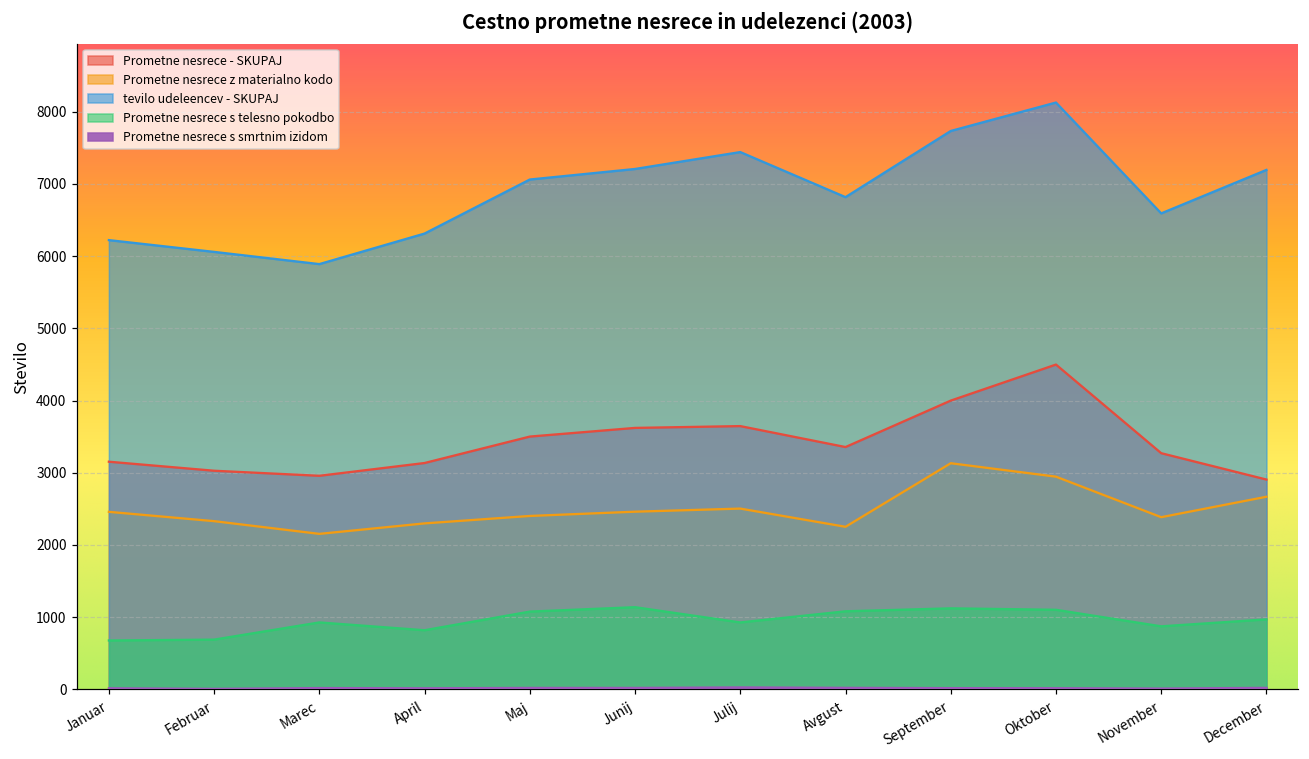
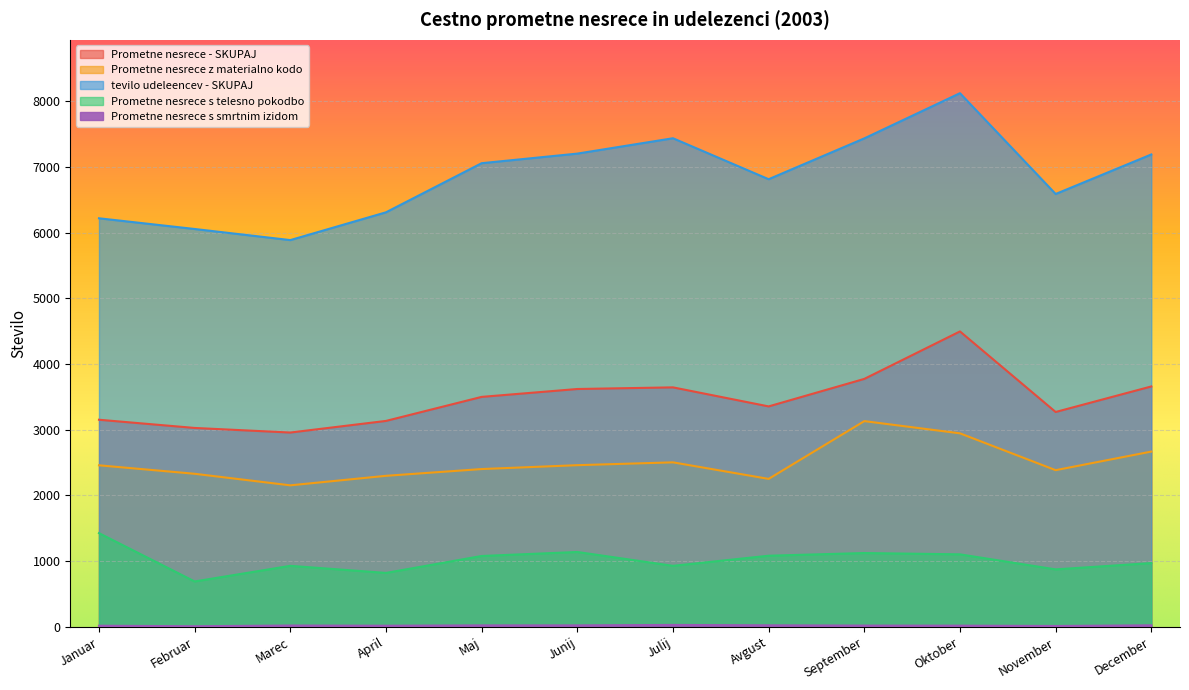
Prometne nesrece s telesno pokodbo, Januar: 700 -> 1400
Prometne nesrece - SKUPAJ, September: 4000 -> 3800
tevilo udeleencev - SKUPAJ, September: 7700 -> 7400
Prometne nesrece - SKUPAJ, December: 2900 -> 3700
